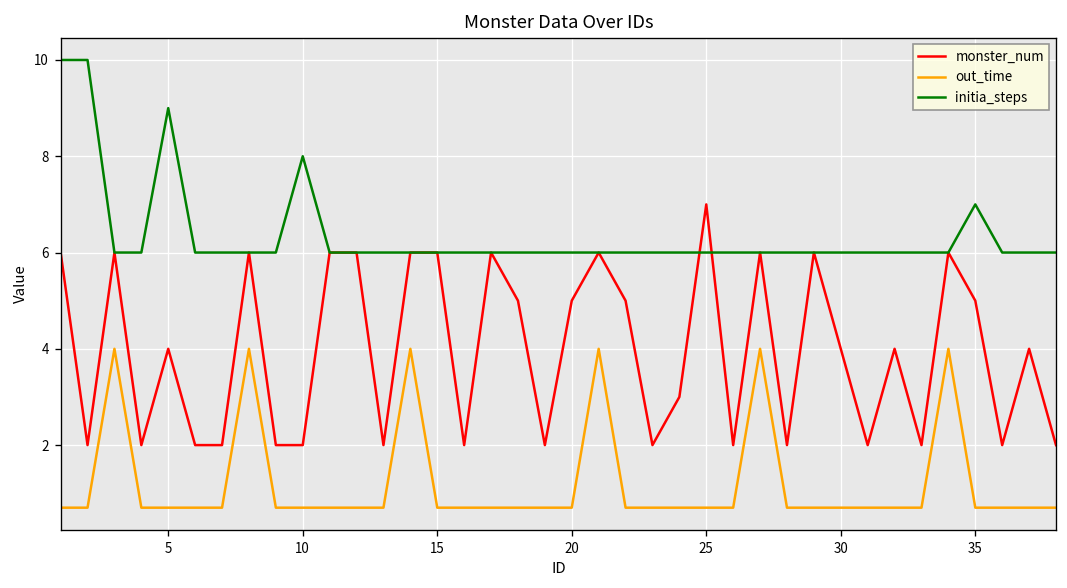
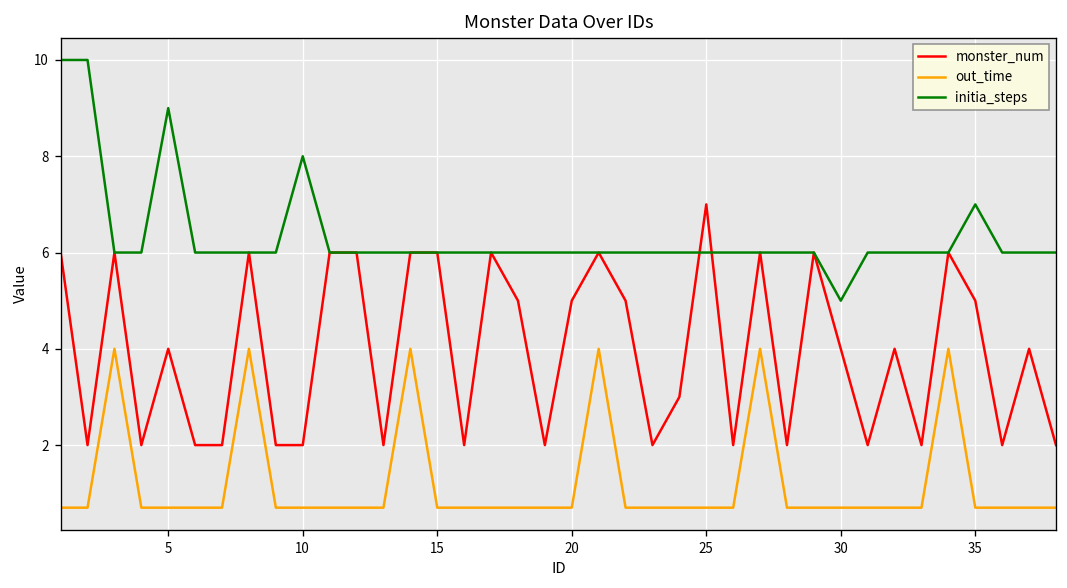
initia_steps, 30: 6 -> 5
